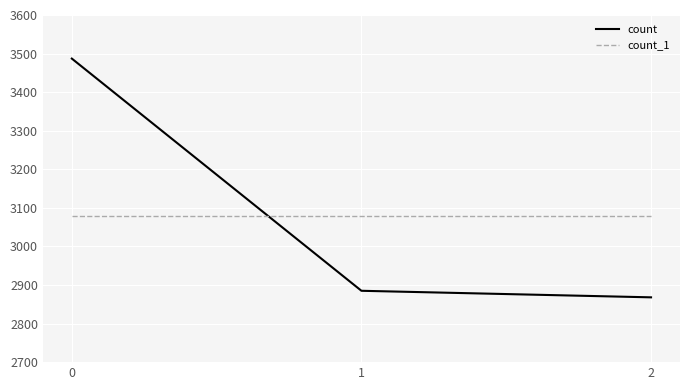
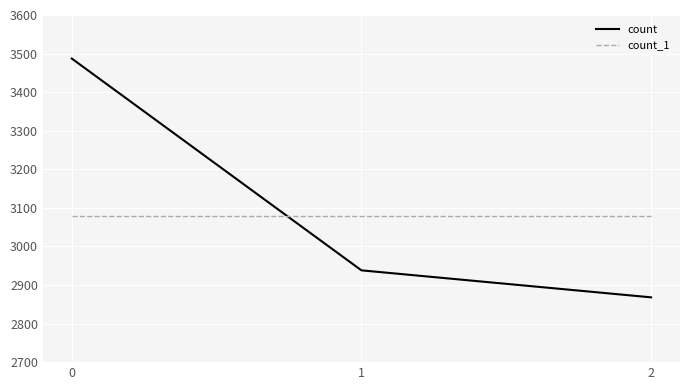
count, 1: 2890 -> 2940
